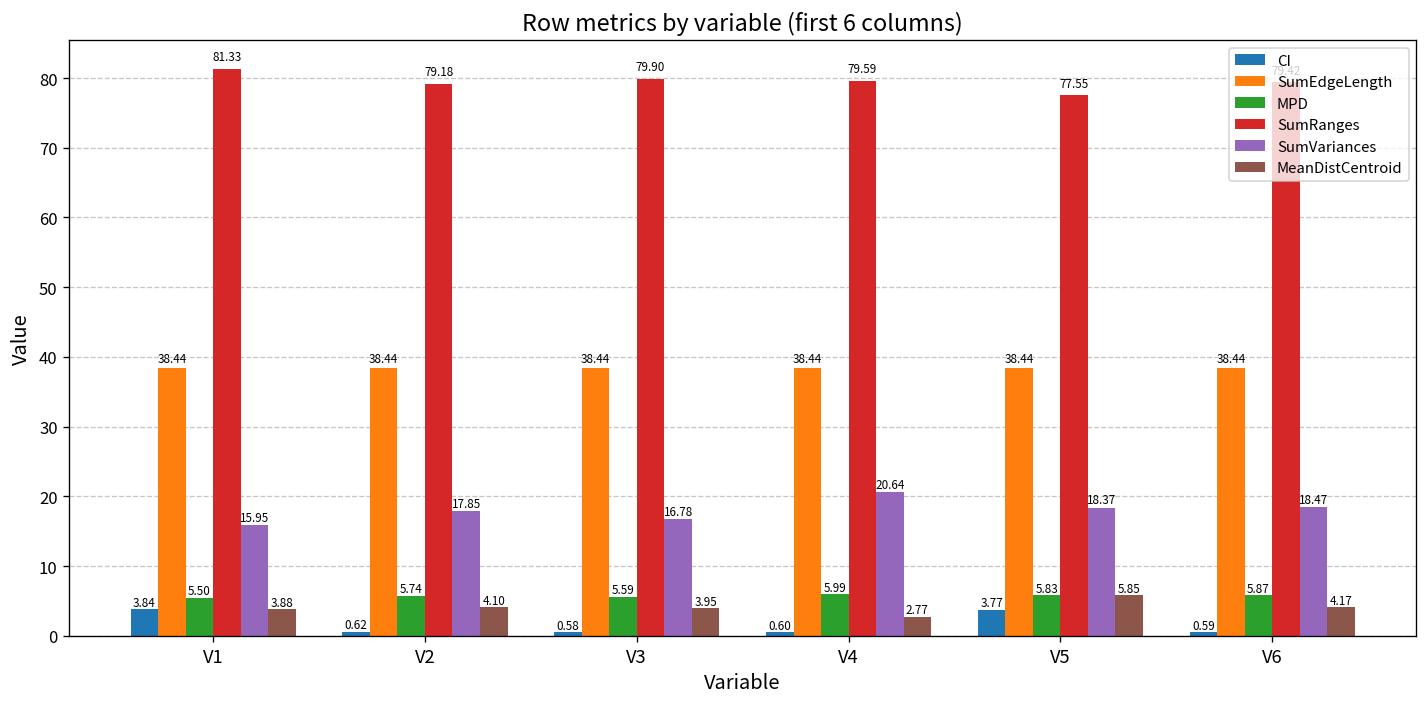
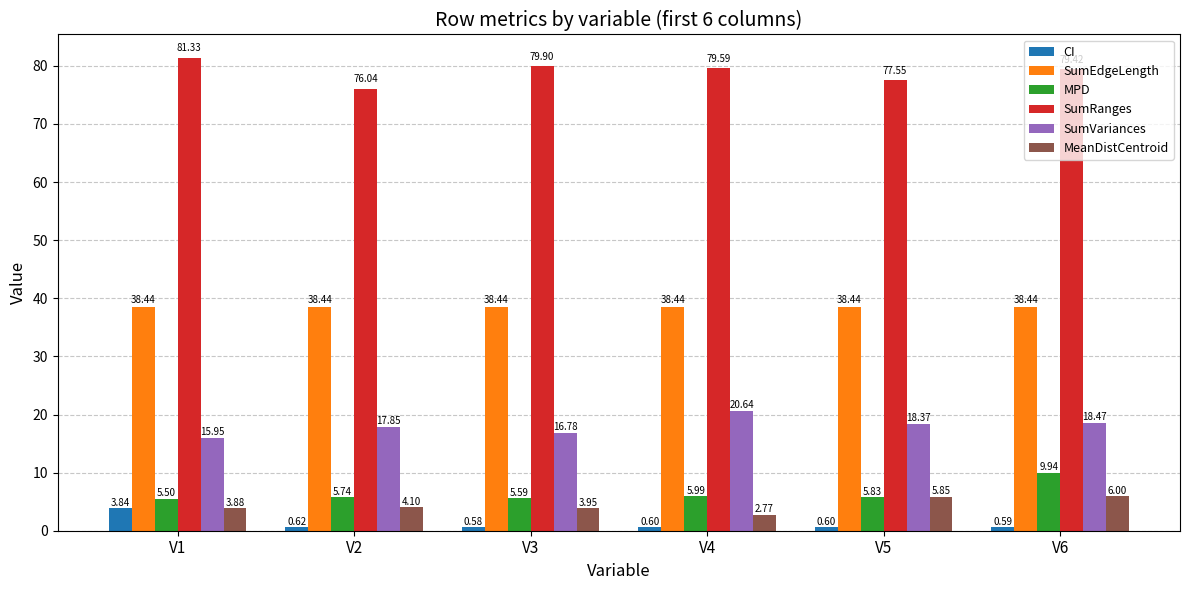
SumRanges, V2: 79.18 -> 76.04
CI, V5: 3.77 -> 0.60
MPD, V6: 5.87 -> 9.94
MeanDistCentroid, V6: 4.17 -> 6.00
